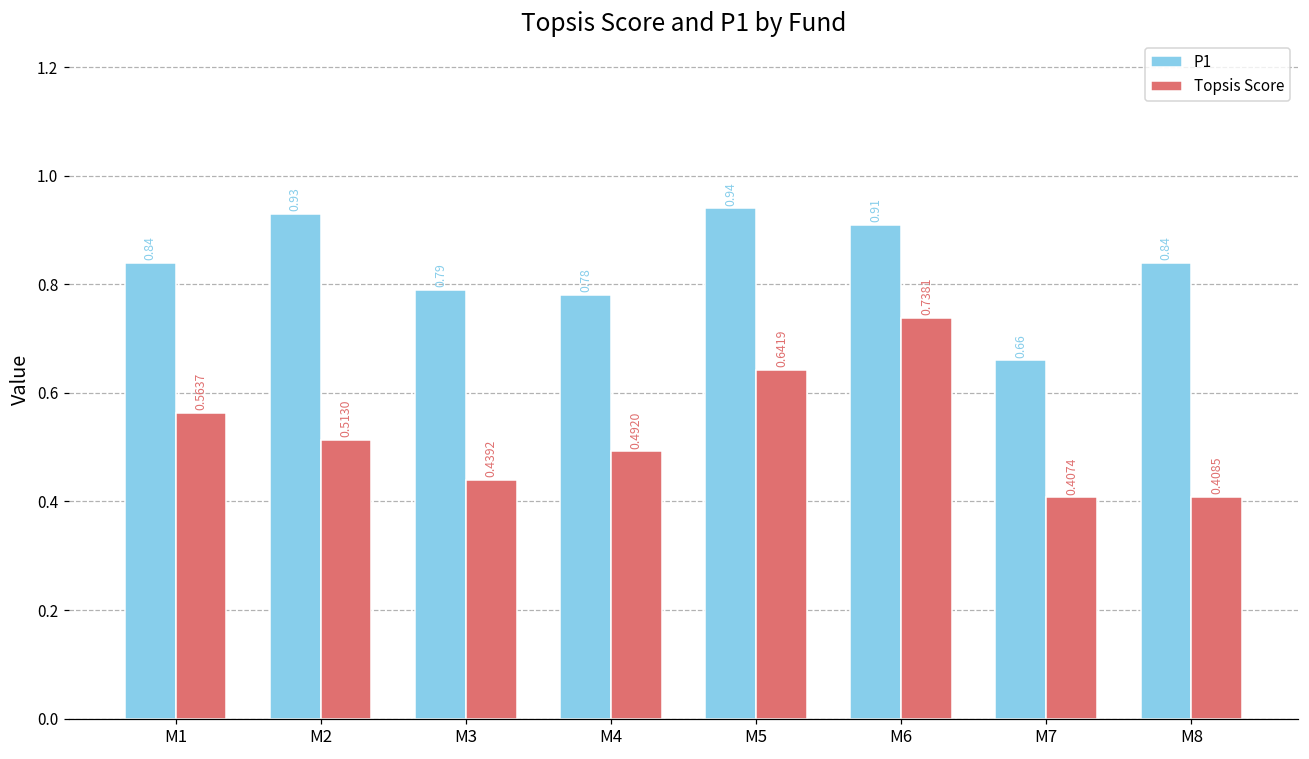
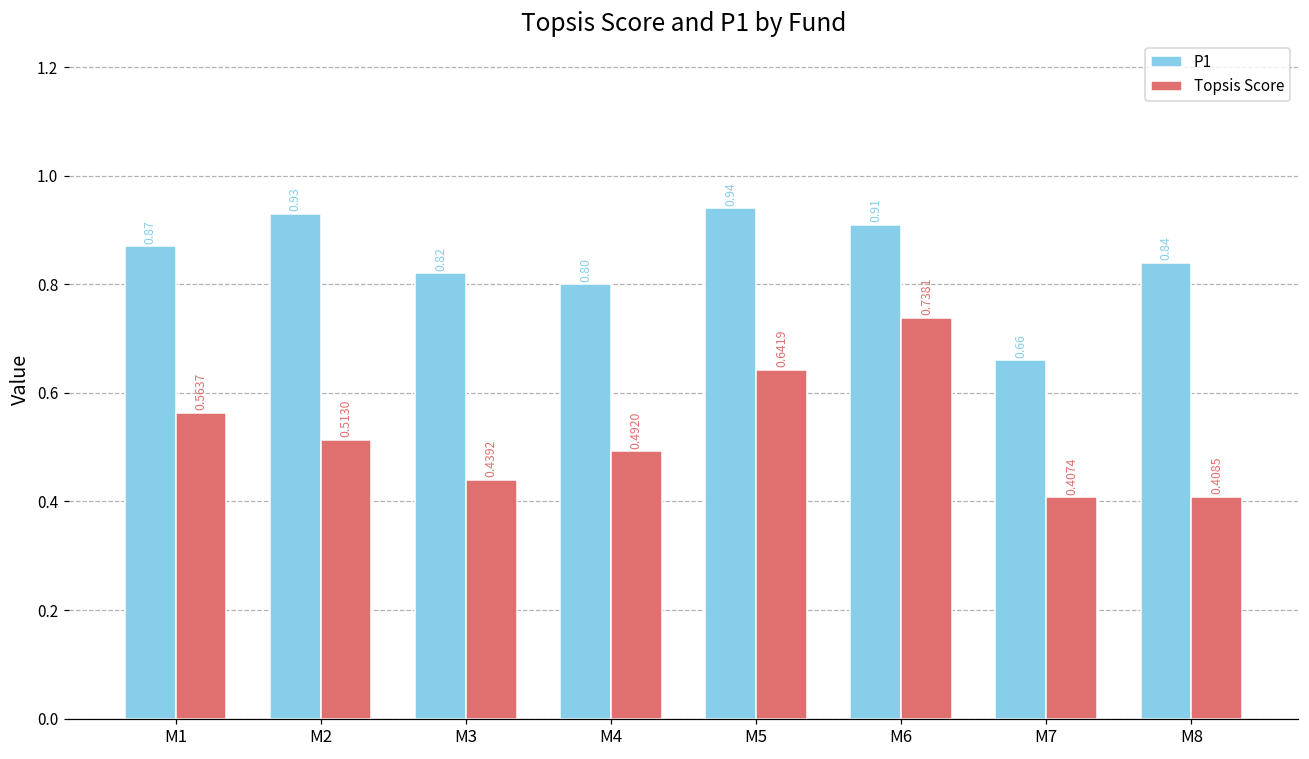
P1, M1: 0.84 -> 0.87
P1, M3: 0.79 -> 0.82
P1, M4: 0.78 -> 0.80
